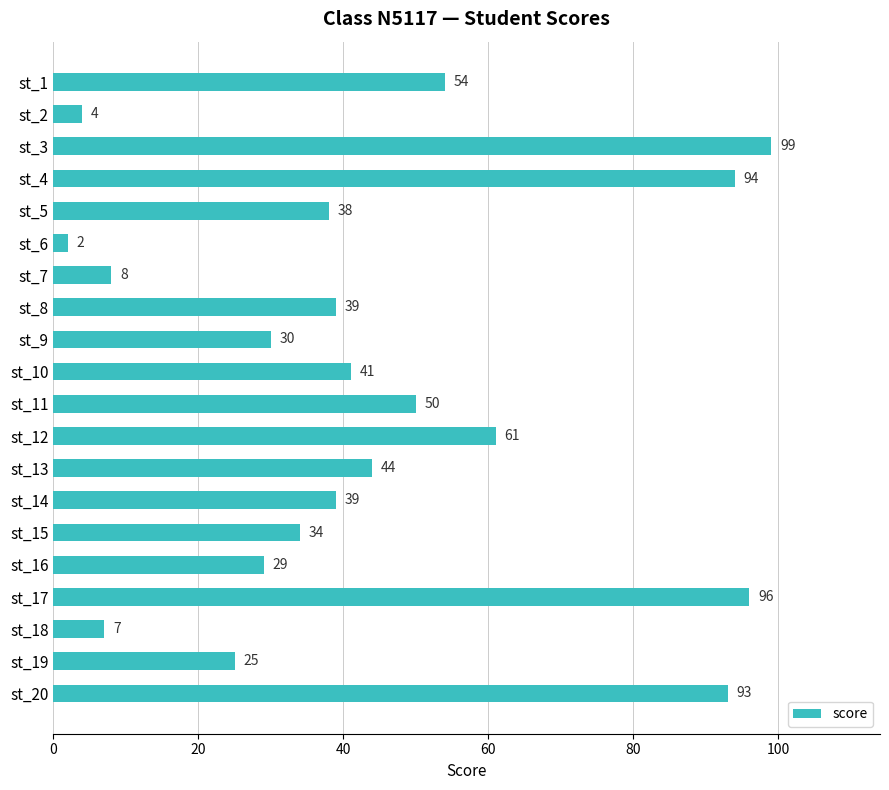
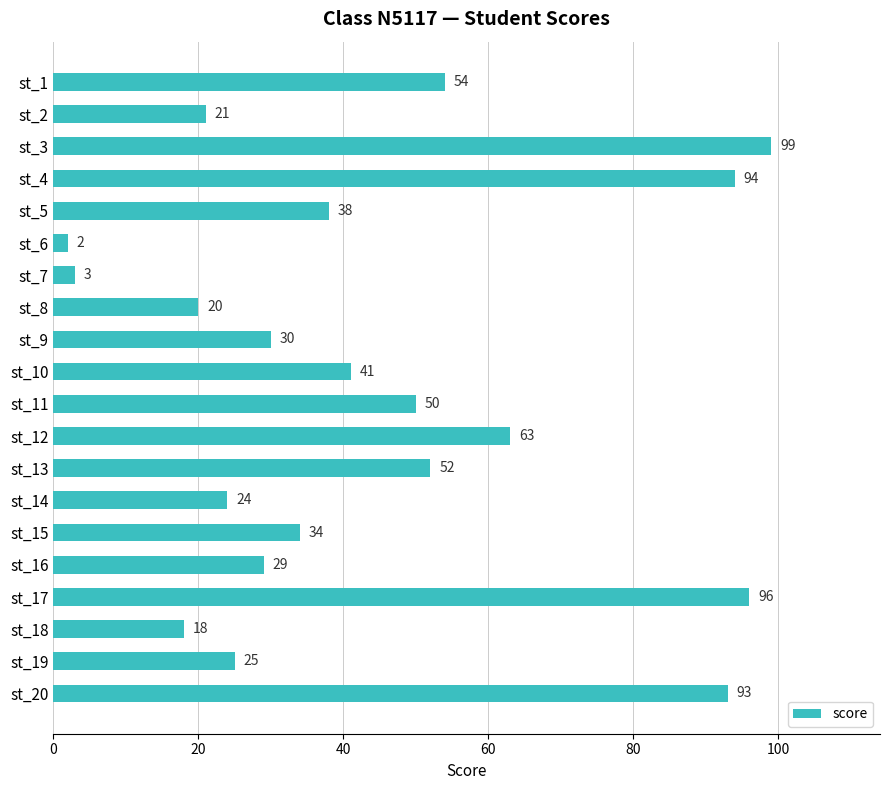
st_2: 4 -> 21
st_7: 8 -> 3
st_8: 39 -> 20
st_12: 61 -> 63
st_13: 44 -> 52
st_14: 39 -> 24
st_18: 7 -> 18
